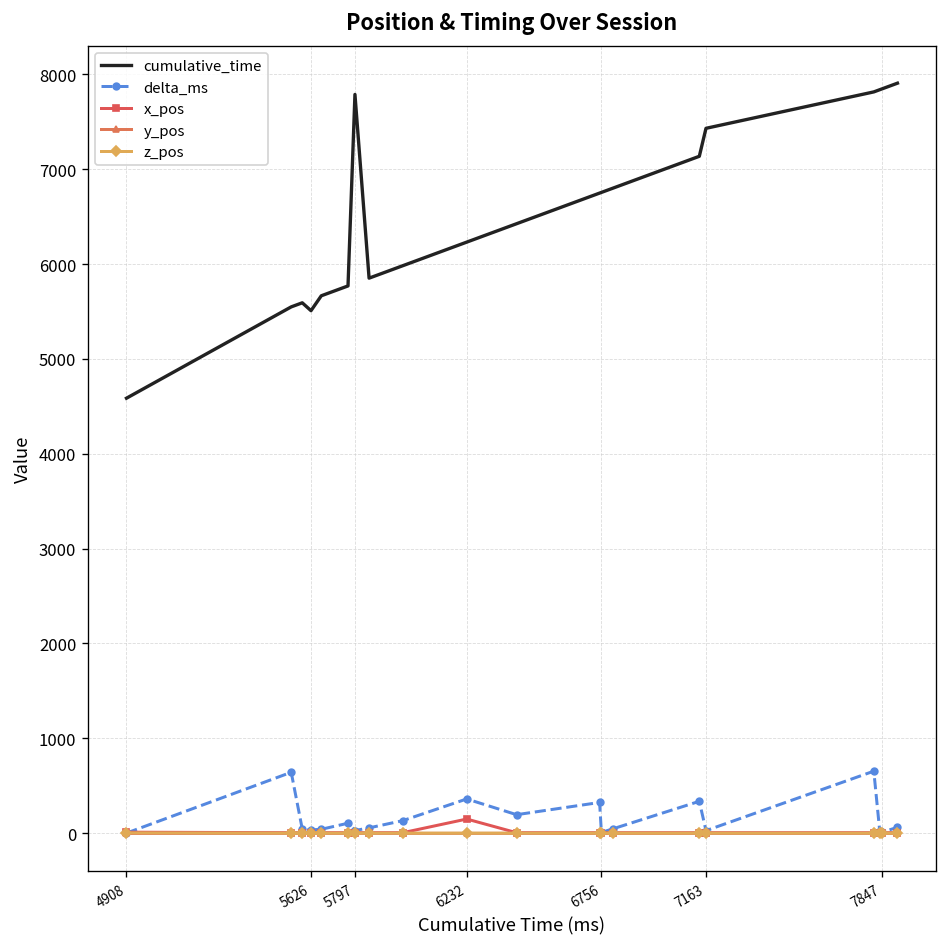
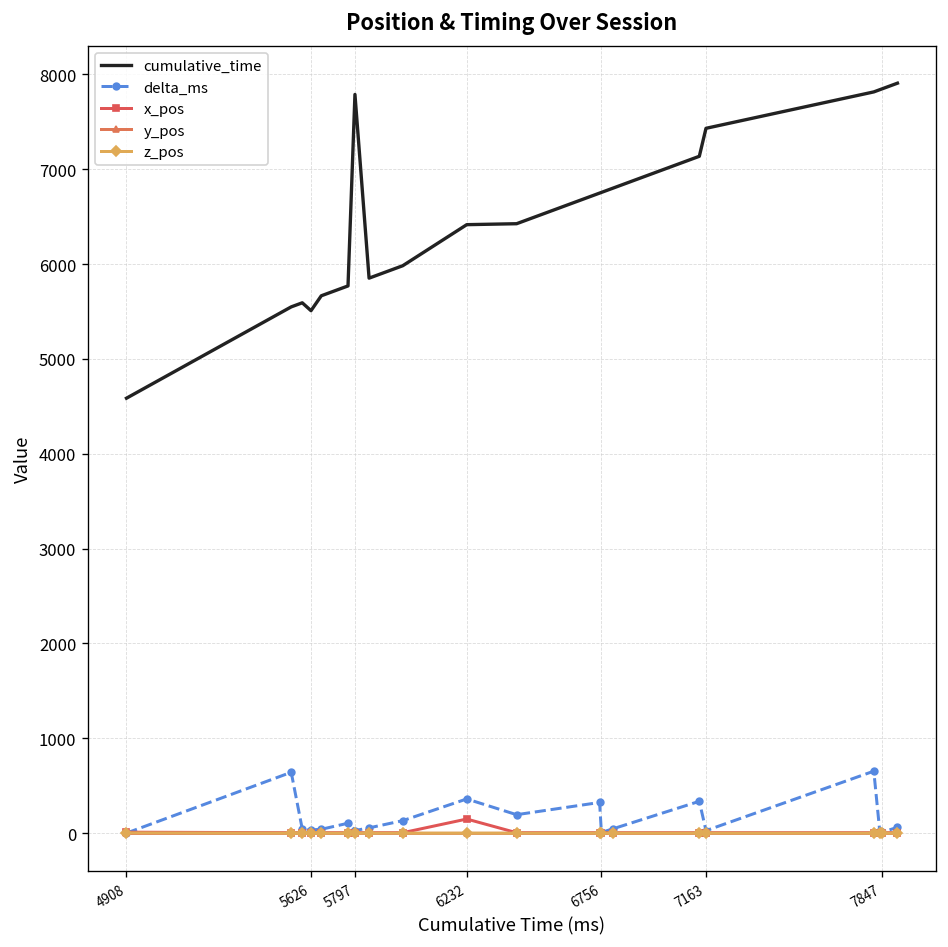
cumulative_time, 6232: 6200 -> 6400
